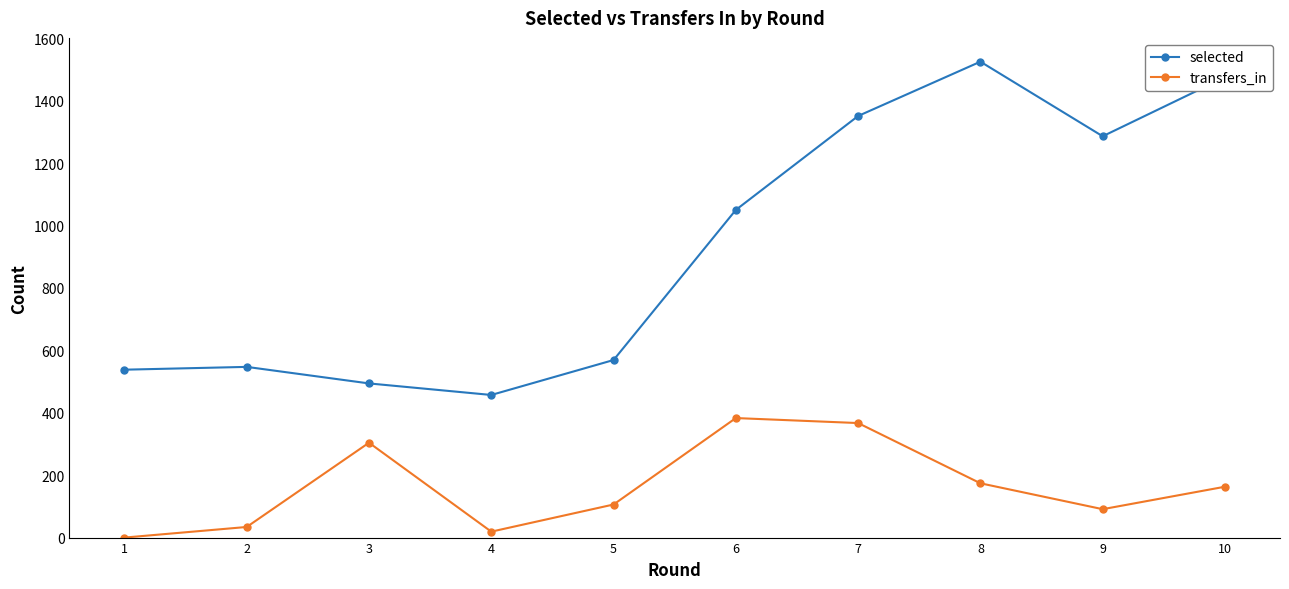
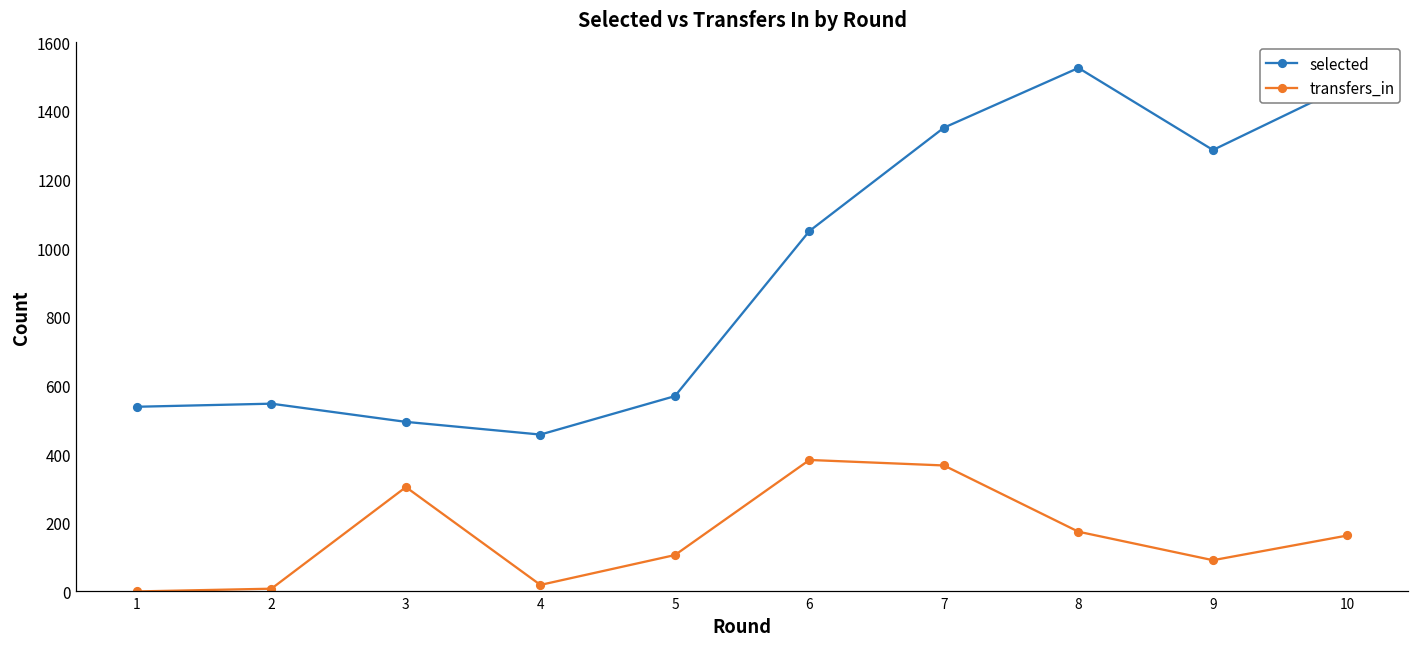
transfers_in, 2: 30 -> 10
